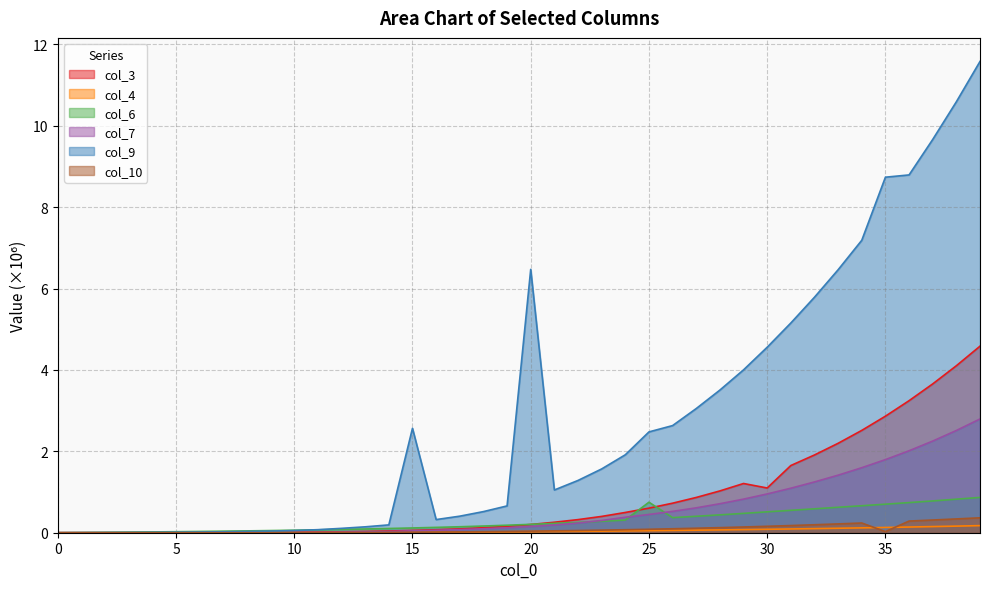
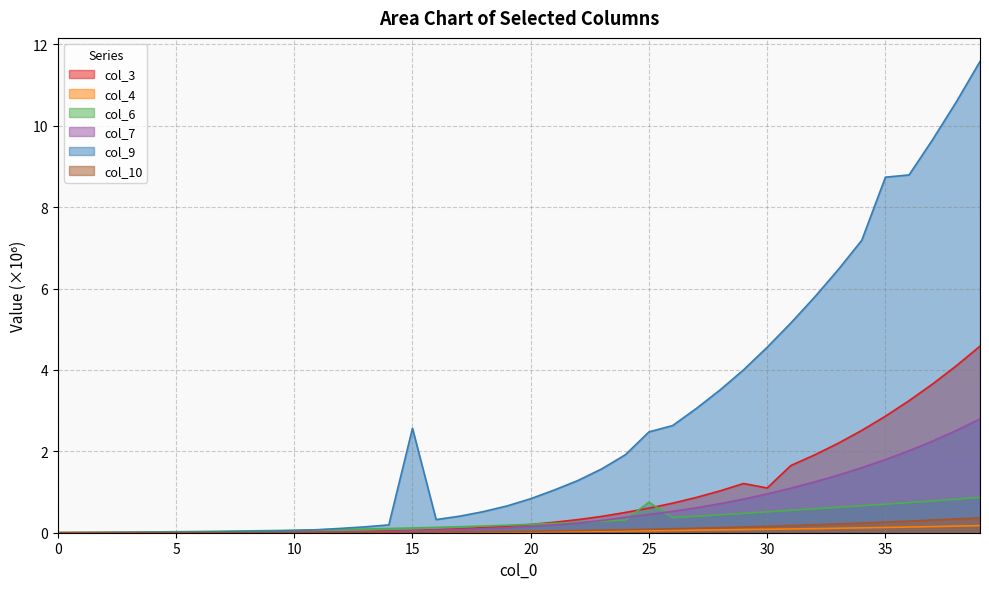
col_9, 20: 6.5 -> 0.8
col_10, 35: 0.0 -> 0.3
